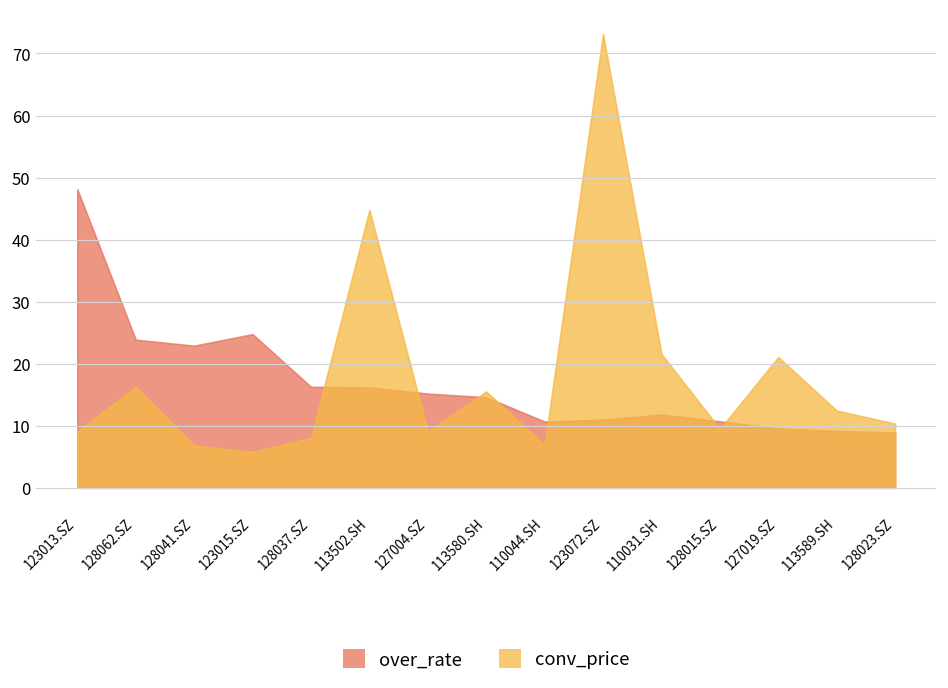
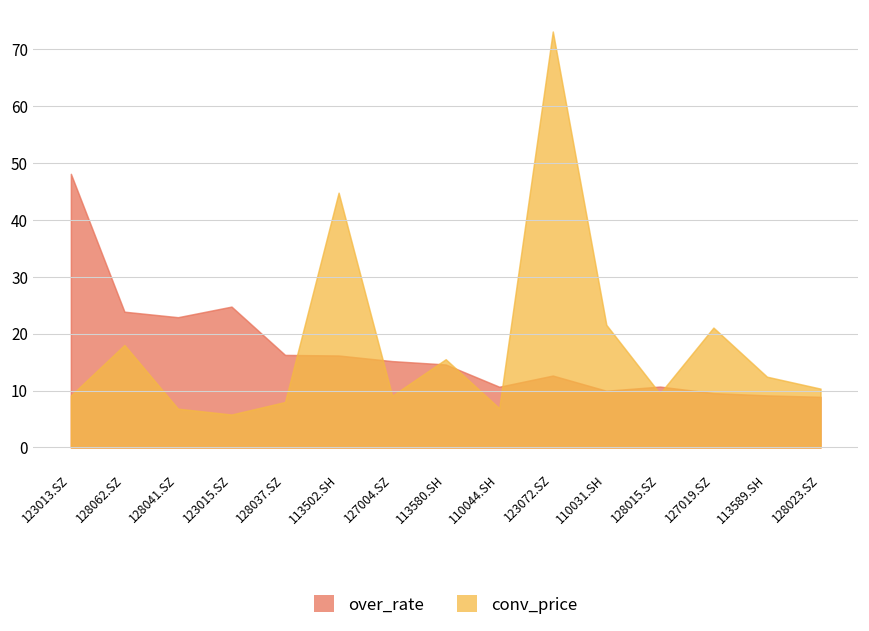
conv_price, 128062.SZ: 16 -> 18
over_rate, 123072.SZ: 11 -> 13
over_rate, 110031.SH: 12 -> 10
